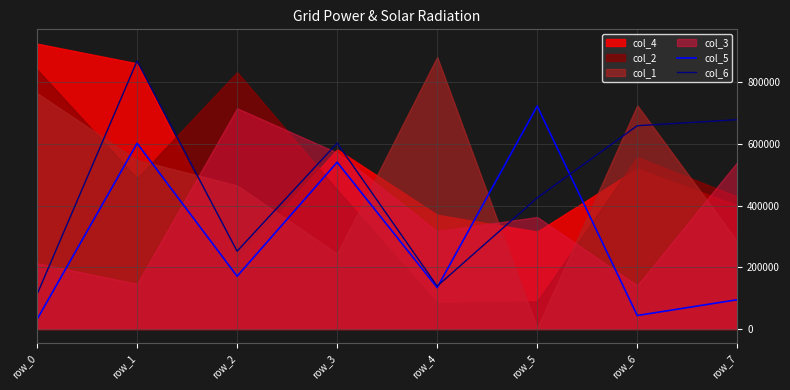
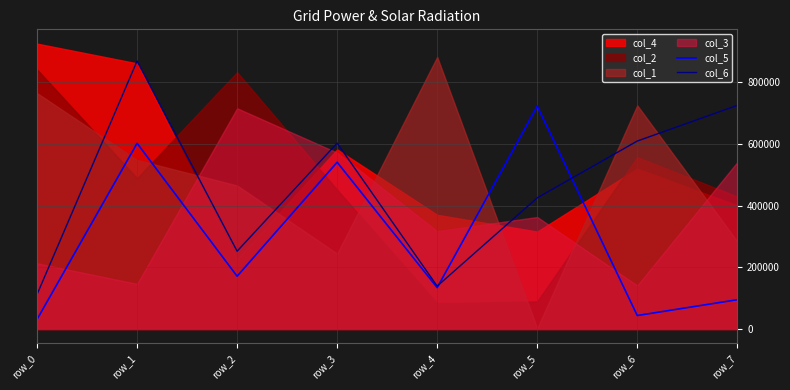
col_6, row_6: 660000 -> 610000
col_6, row_7: 680000 -> 720000
